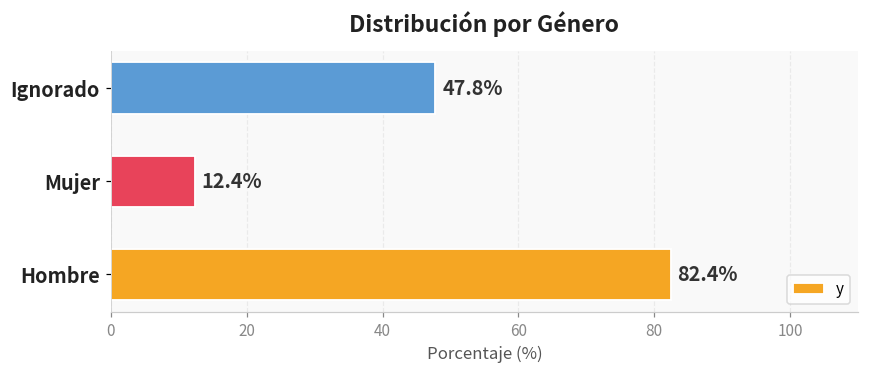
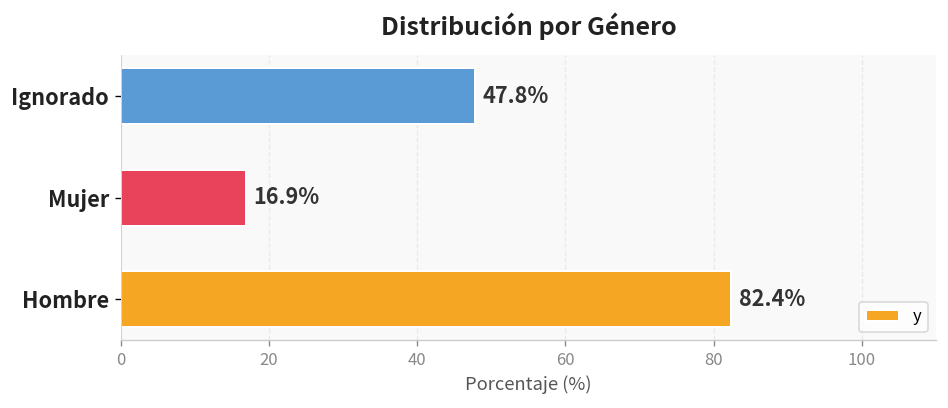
Mujer: 12.4% -> 16.9%
